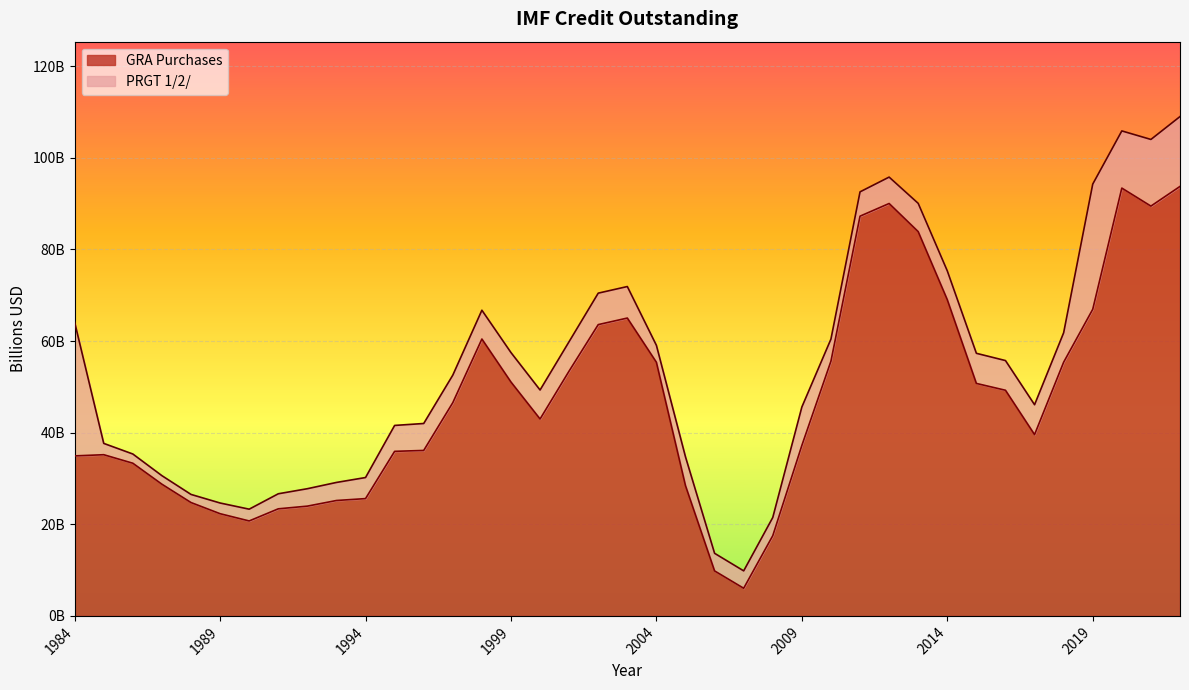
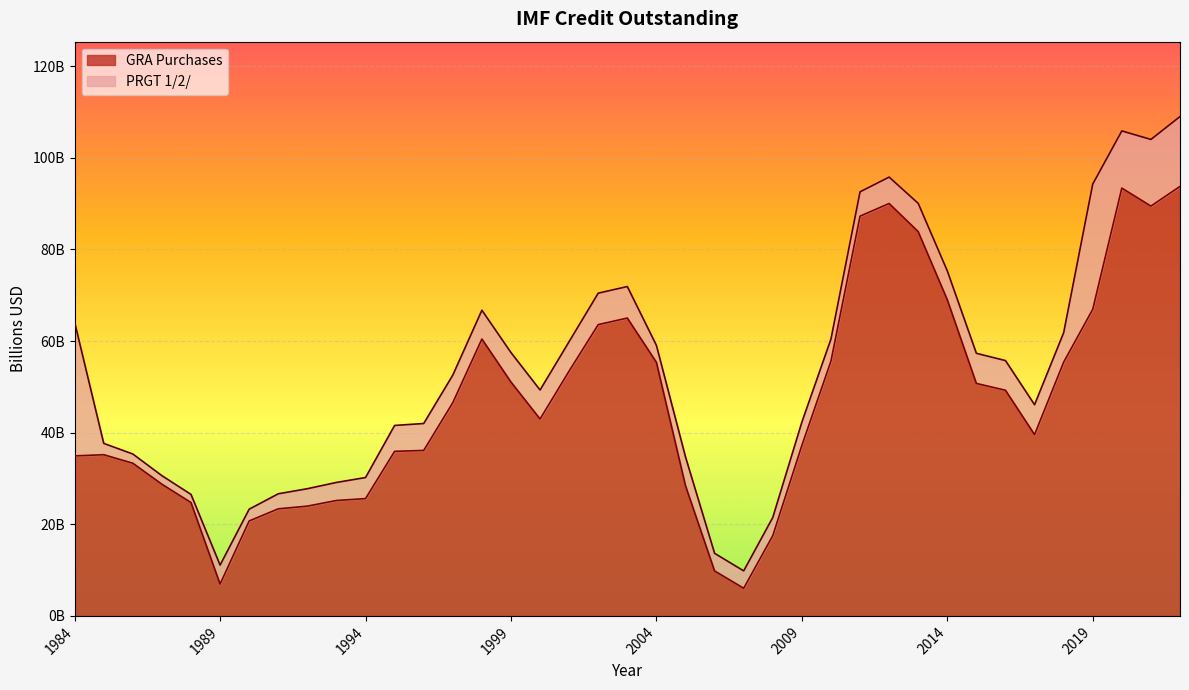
GRA Purchases, 1989: 22000000000 -> 7000000000
PRGT 1/2/, 1989: 2000000000 -> 4000000000
PRGT 1/2/, 2009: 8000000000 -> 5000000000
